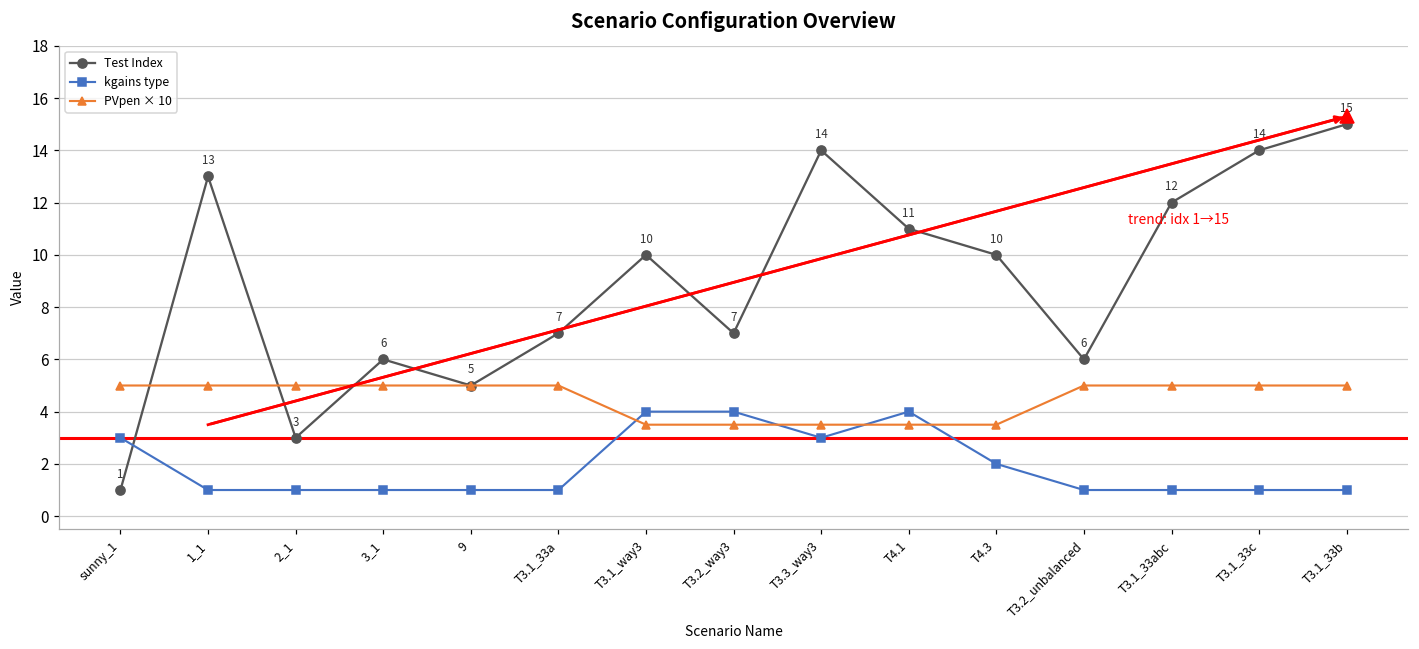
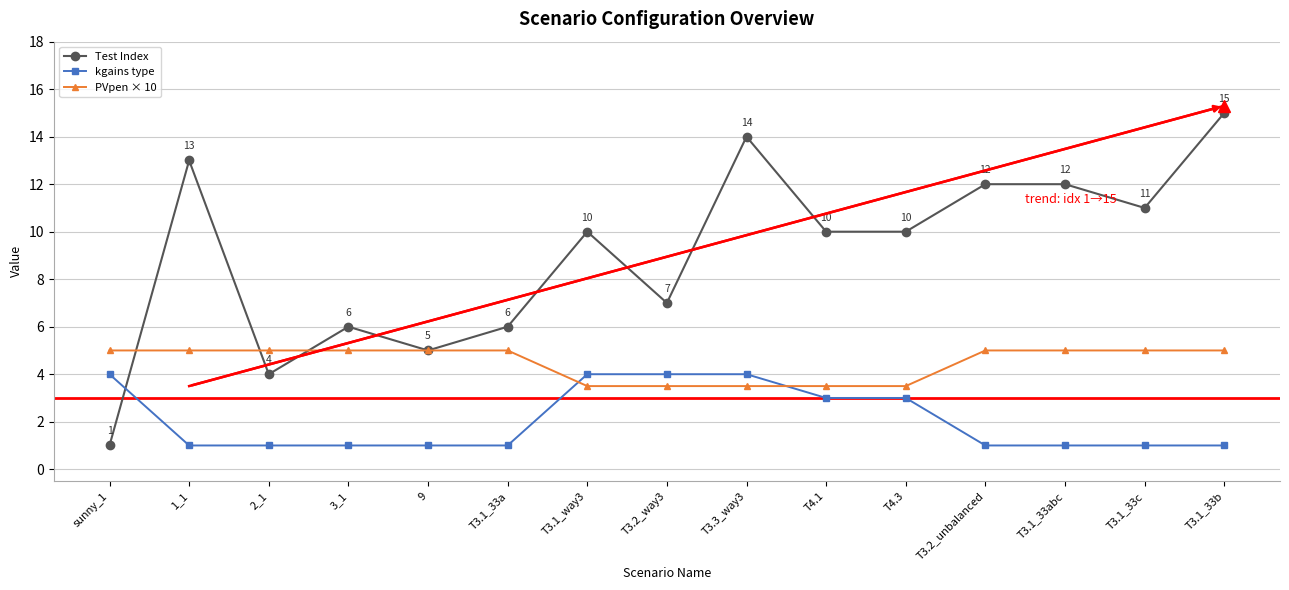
kgains type, sunny_1: 3 -> 4
Test Index, 2_1: 3 -> 4
Test Index, T3.1_33a: 7 -> 6
kgains type, T3.3_way3: 3 -> 4
Test Index, T4.1: 11 -> 10
kgains type, T4.1: 4 -> 3
kgains type, T4.3: 2 -> 3
Test Index, T3.2_unbalanced: 6 -> 12
Test Index, T3.1_33c: 14 -> 11
